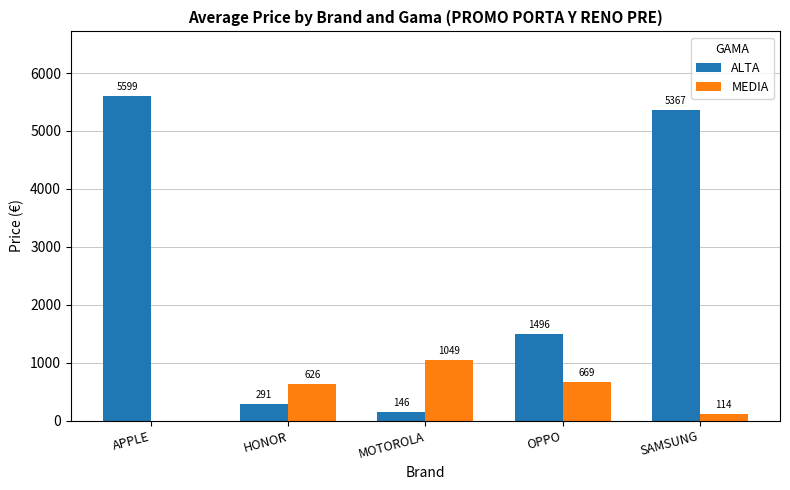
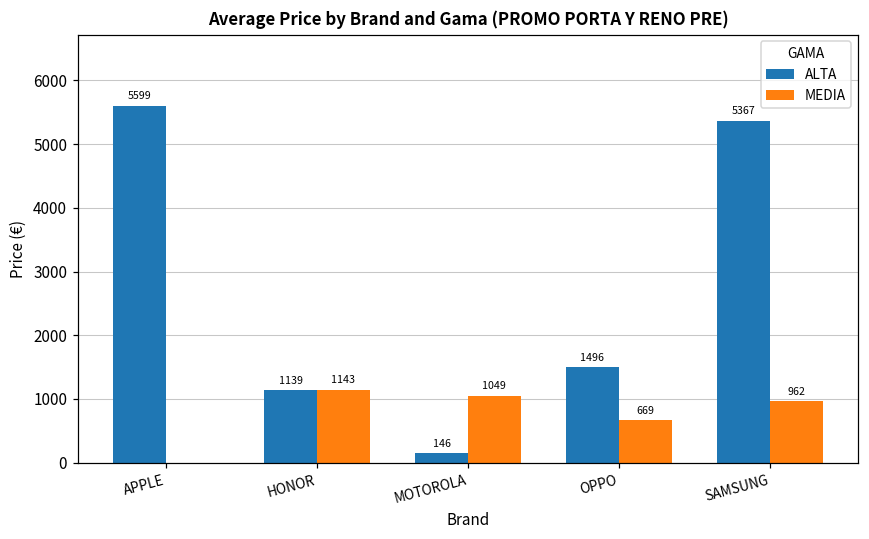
ALTA, HONOR: 291 -> 1139
MEDIA, HONOR: 626 -> 1143
MEDIA, SAMSUNG: 114 -> 962
